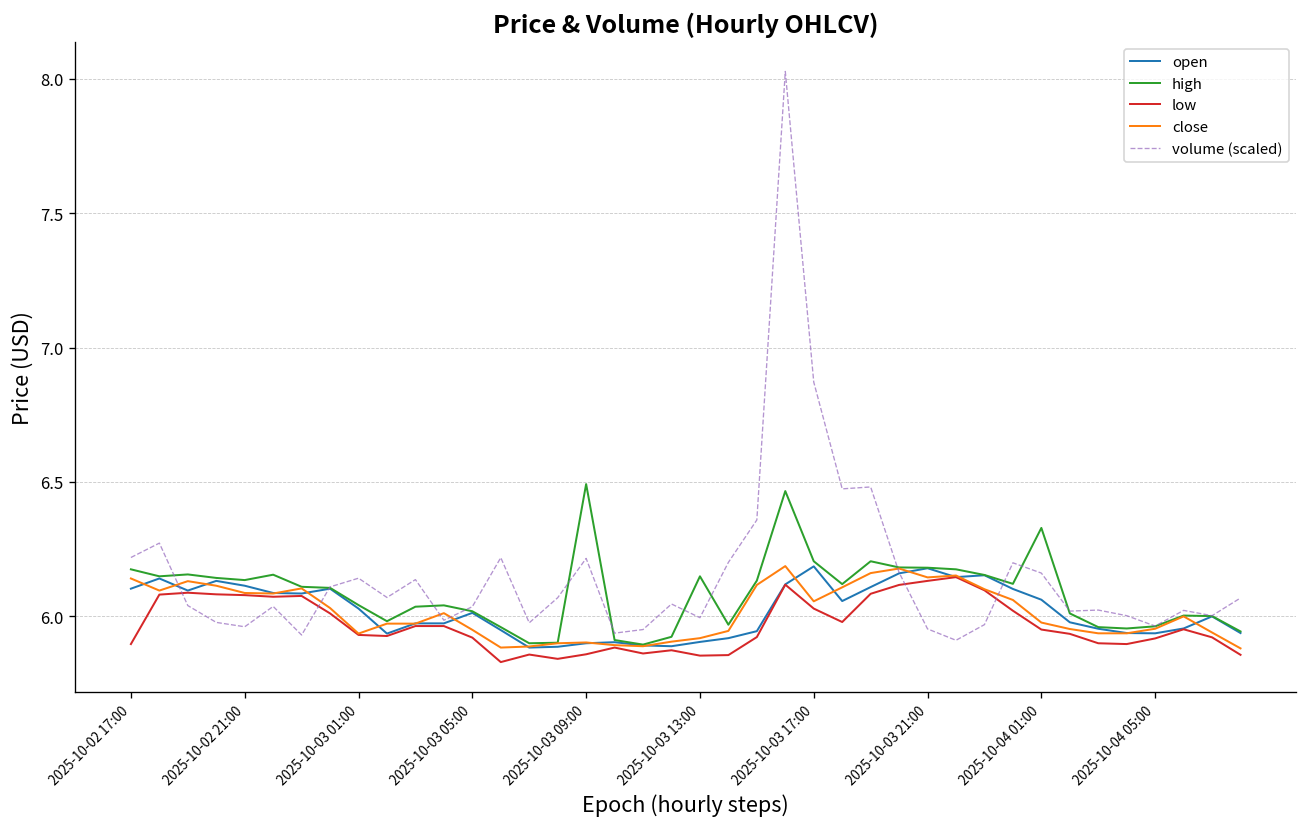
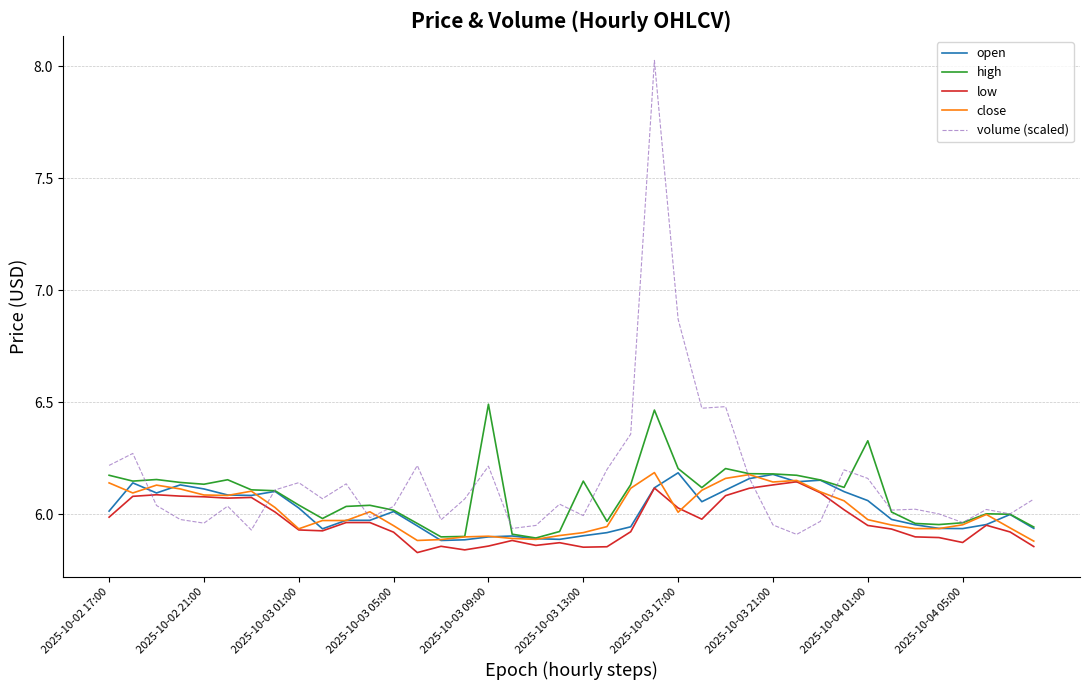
open, 2025-10-02 17:00: 6.10 -> 6.02
low, 2025-10-02 17:00: 5.90 -> 5.99
close, 2025-10-03 17:00: 6.06 -> 6.01
low, 2025-10-04 05:00: 5.92 -> 5.88
